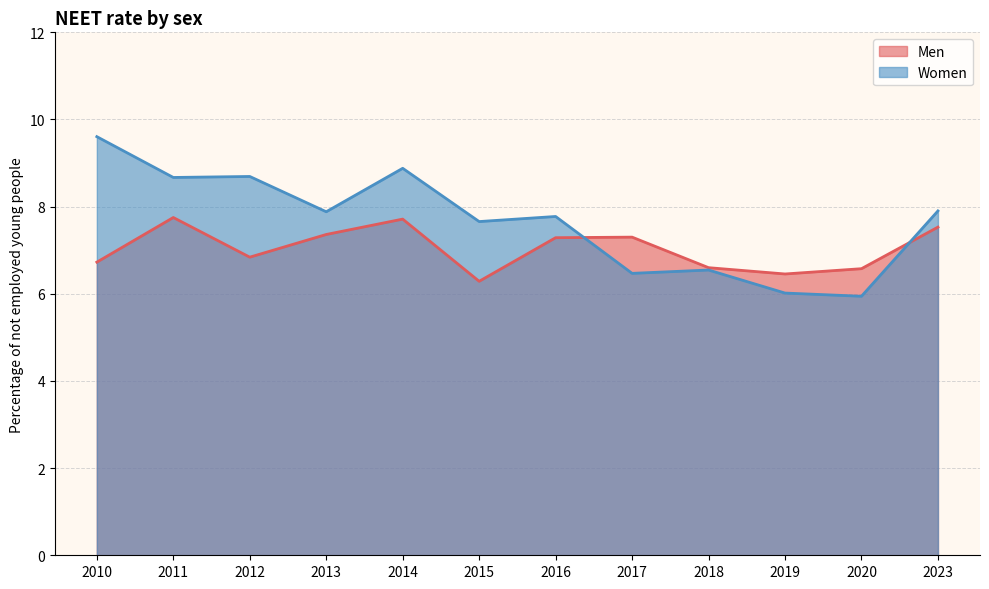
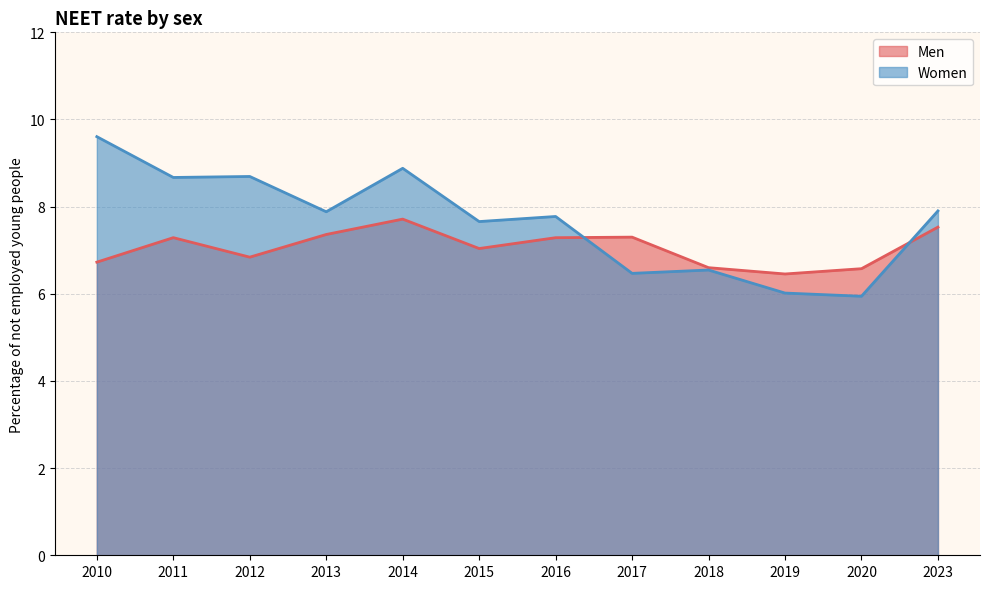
Men, 2011: 7.8 -> 7.3
Men, 2015: 6.3 -> 7.0
